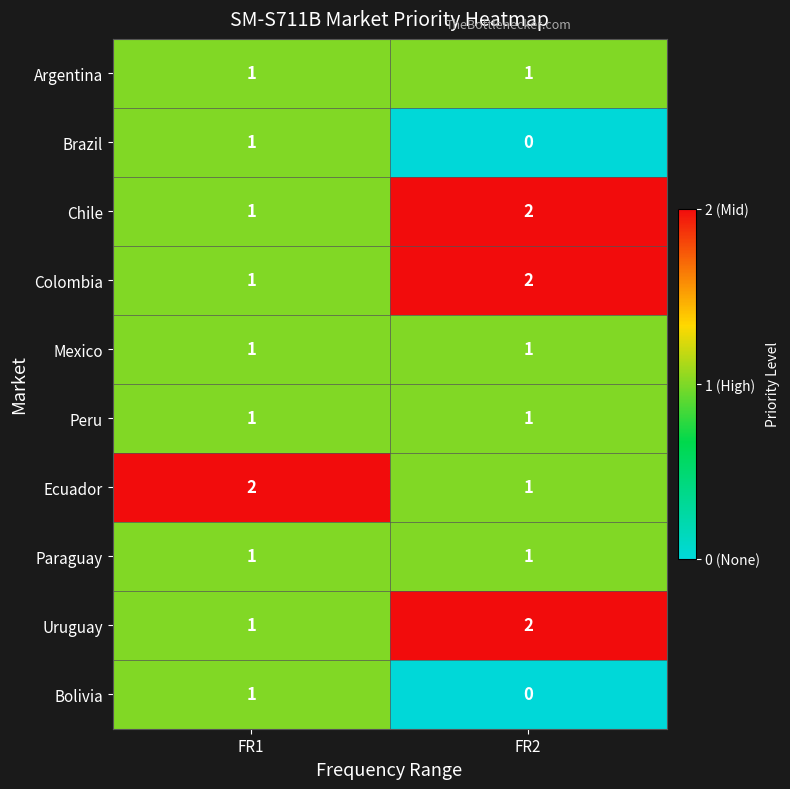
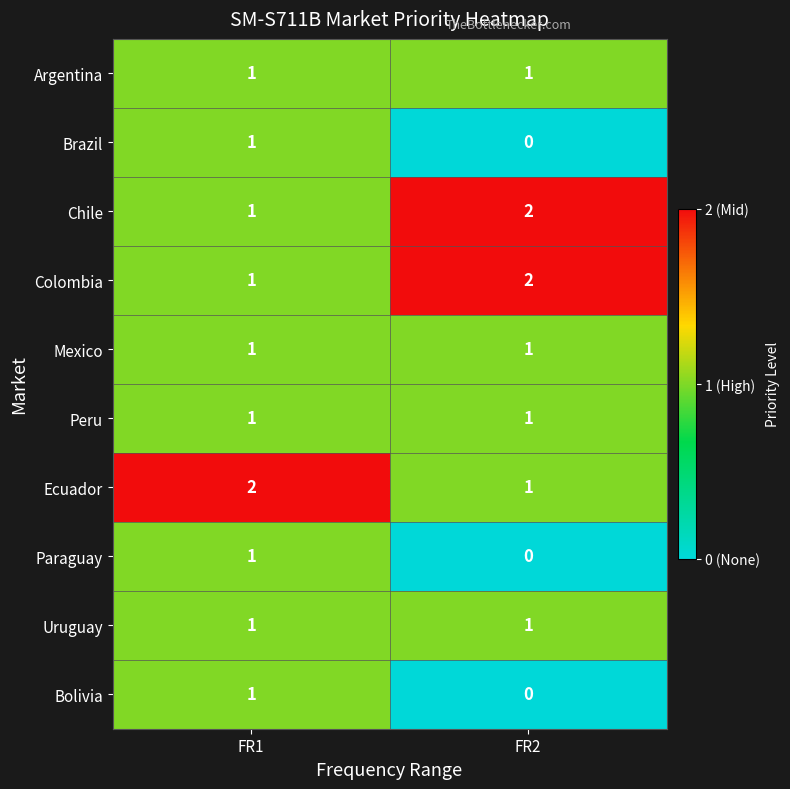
Paraguay, FR2: 1 -> 0
Uruguay, FR2: 2 -> 1
